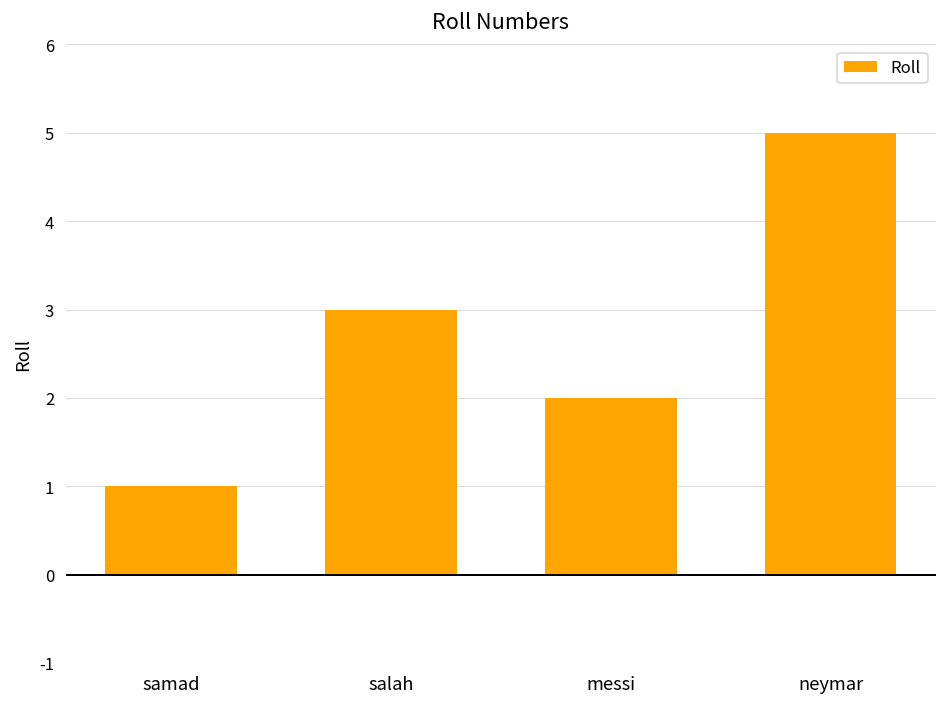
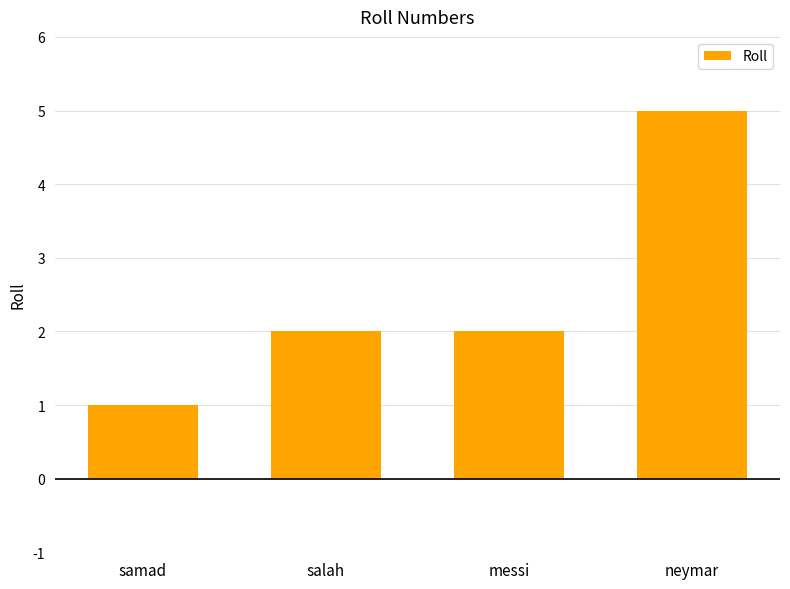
salah: 3 -> 2
